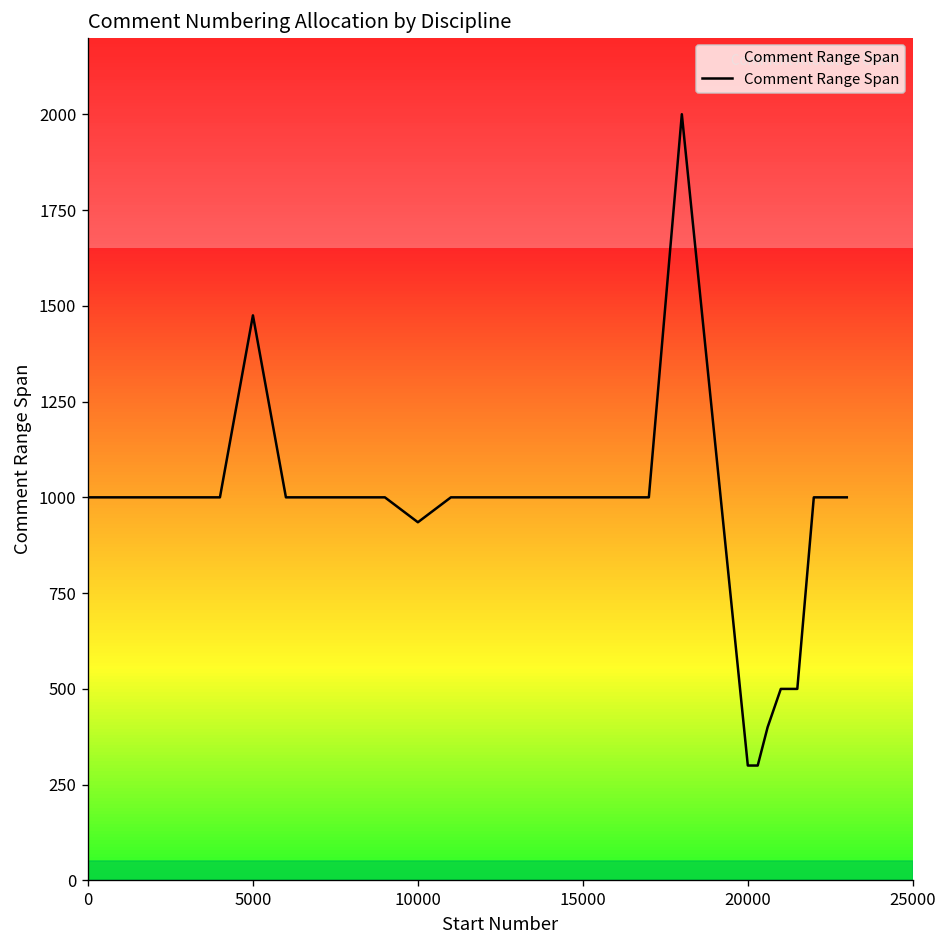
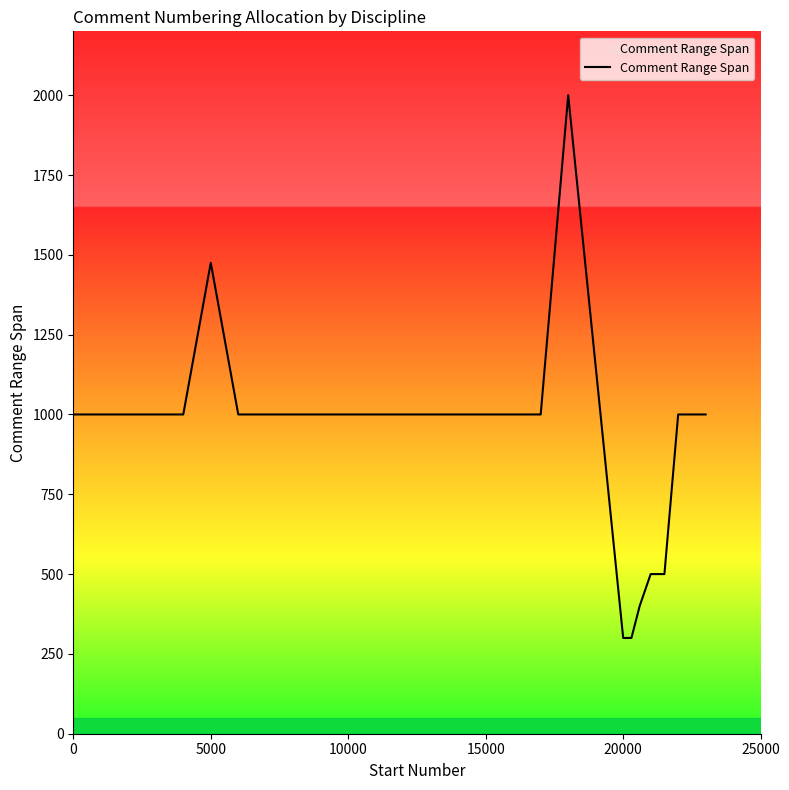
Comment Range Span, 10000: 940 -> 1000
